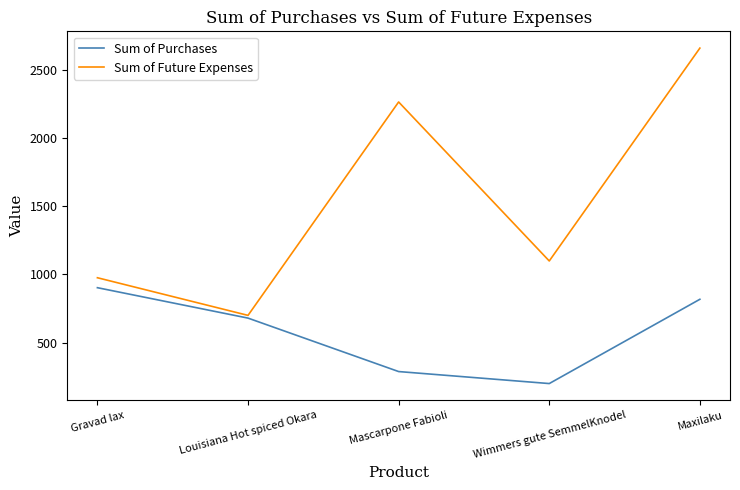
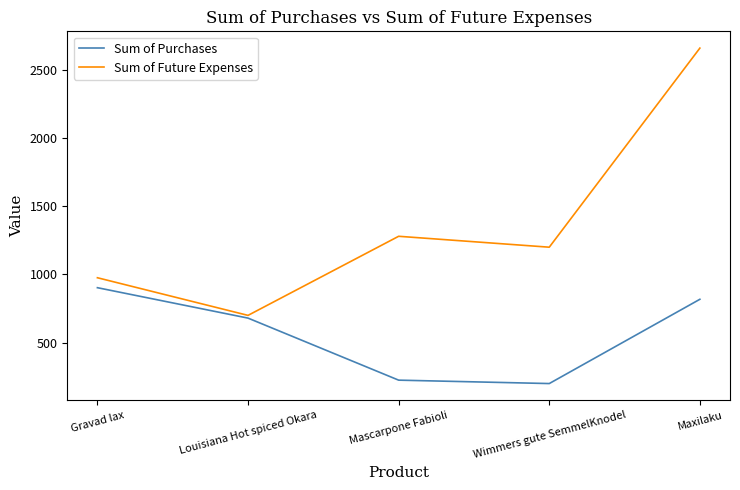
Sum of Purchases, Mascarpone Fabioli: 290 -> 230
Sum of Future Expenses, Mascarpone Fabioli: 2270 -> 1280
Sum of Future Expenses, Wimmers gute SemmelKnodel: 1100 -> 1200
